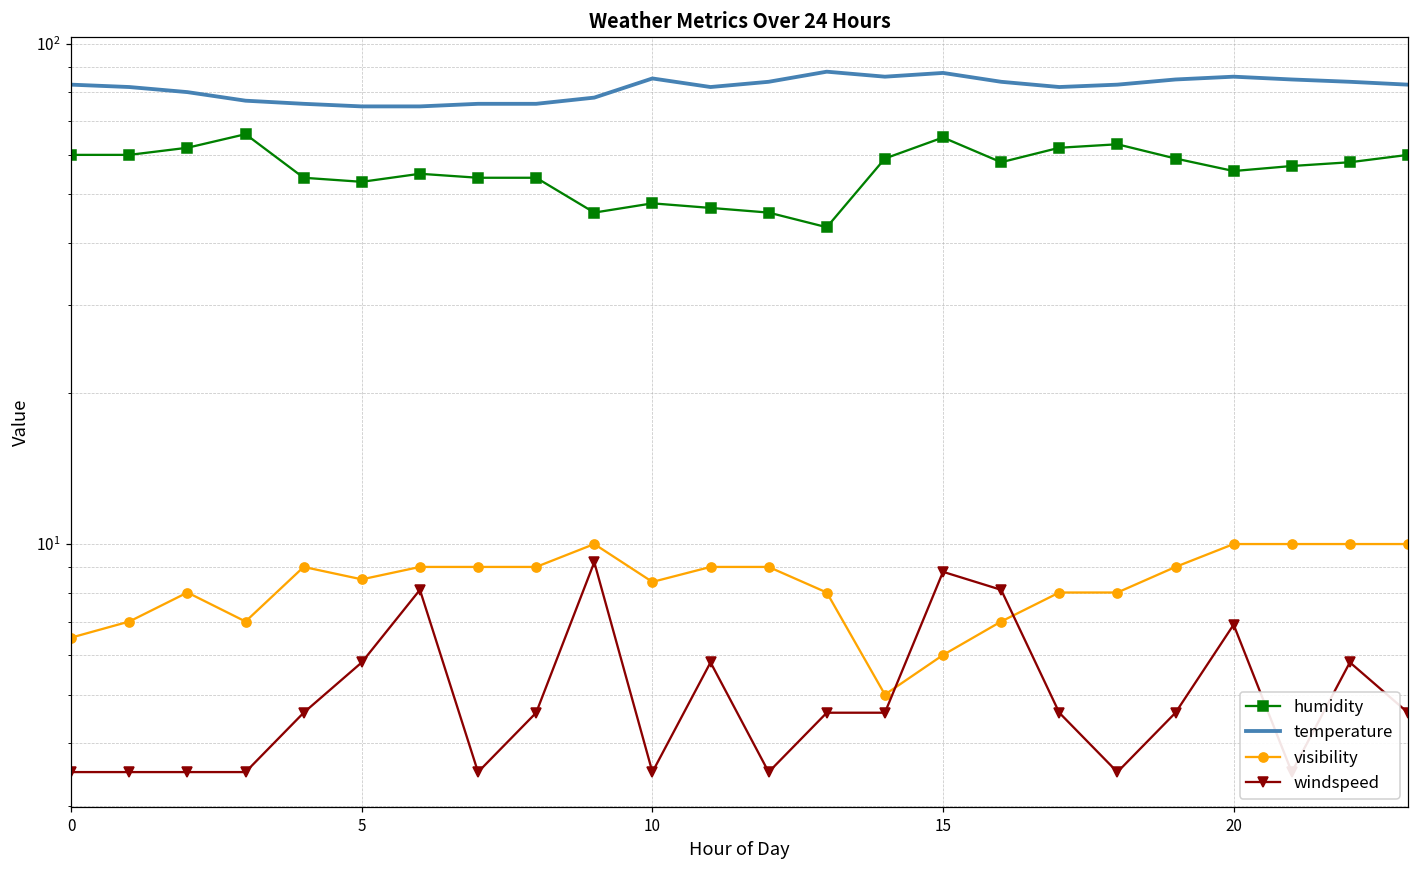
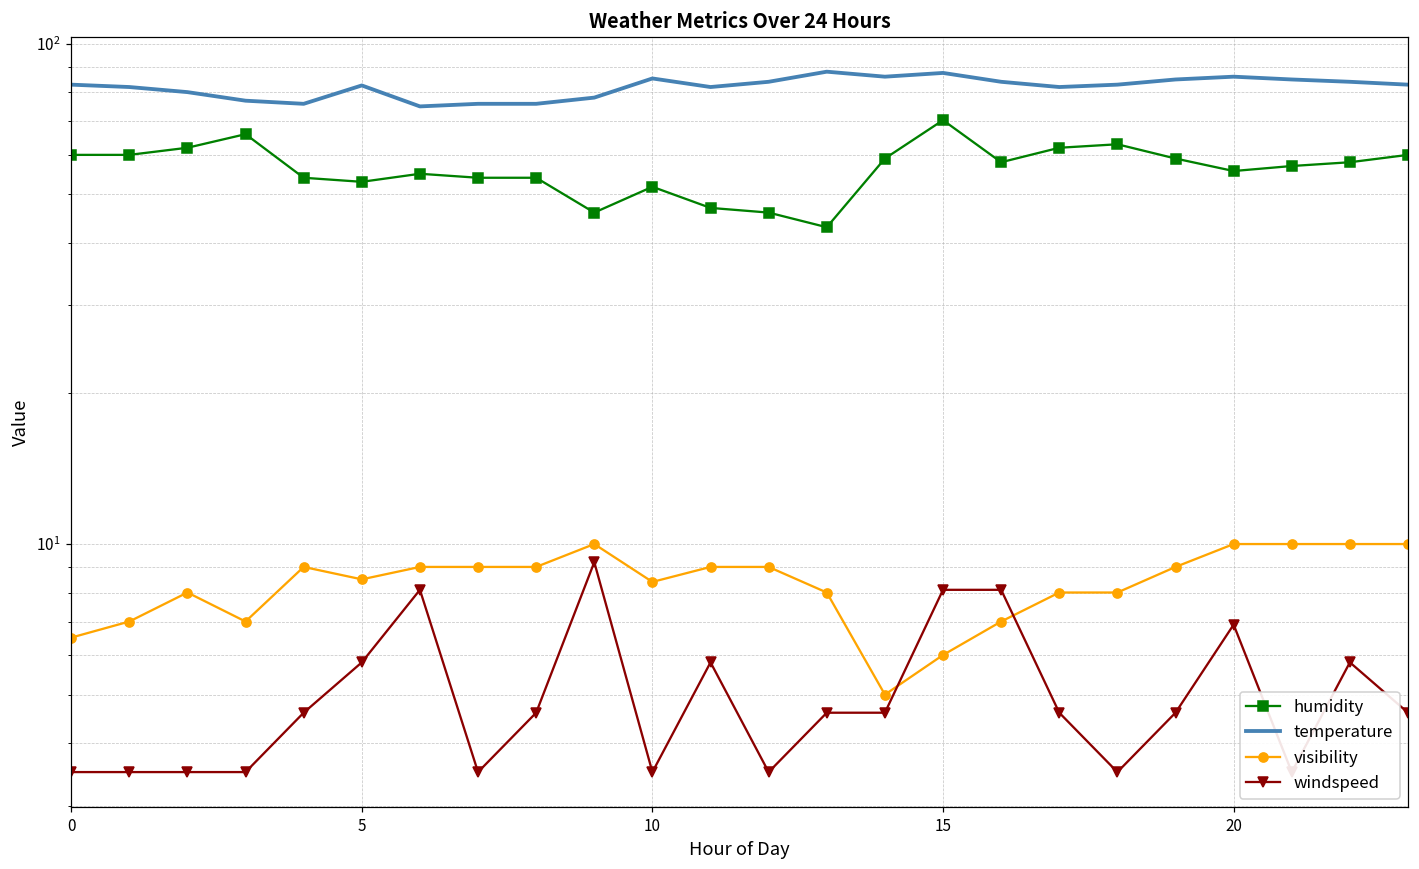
temperature, 5: 75 -> 83
humidity, 10: 48 -> 52
humidity, 15: 65 -> 70
windspeed, 15: 8.8 -> 8.1
